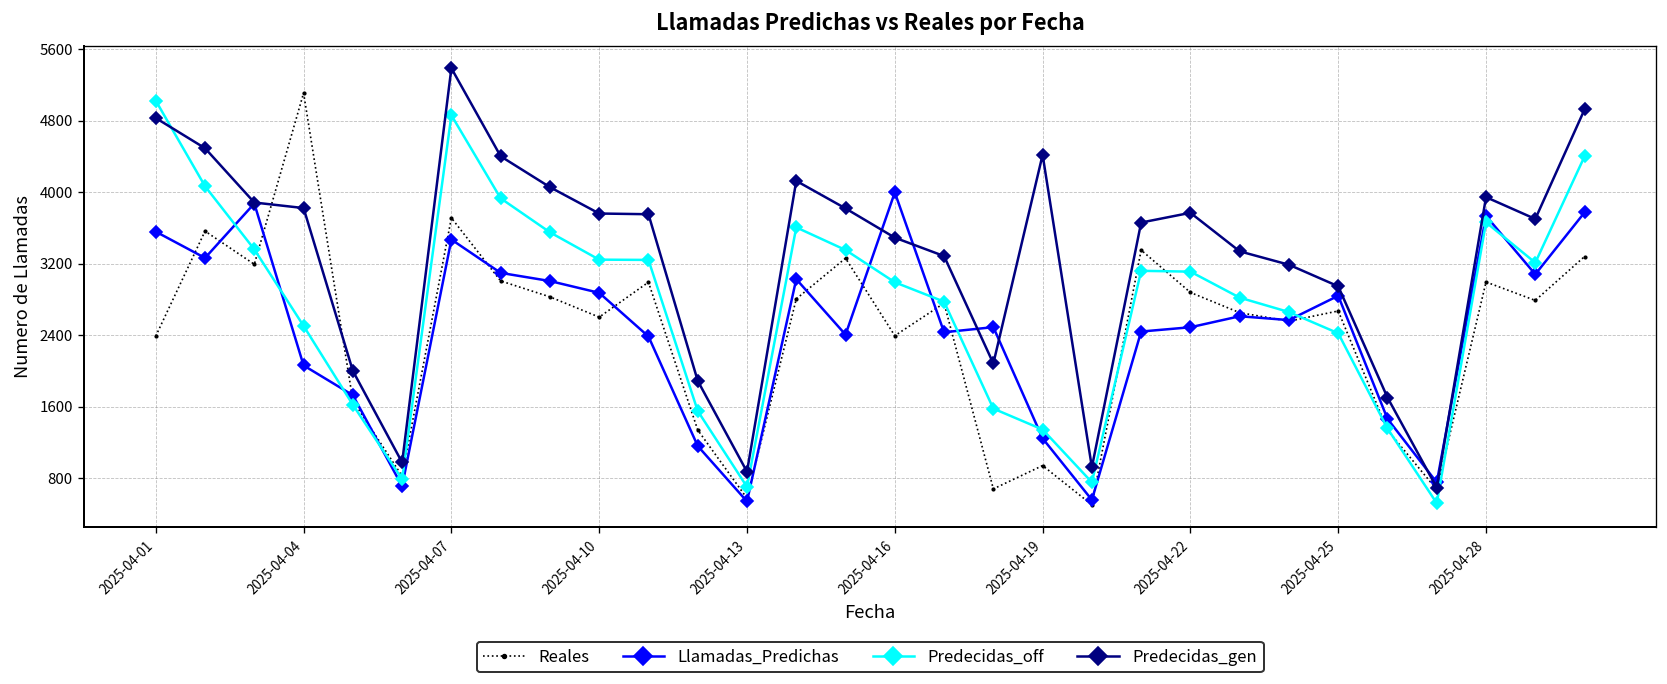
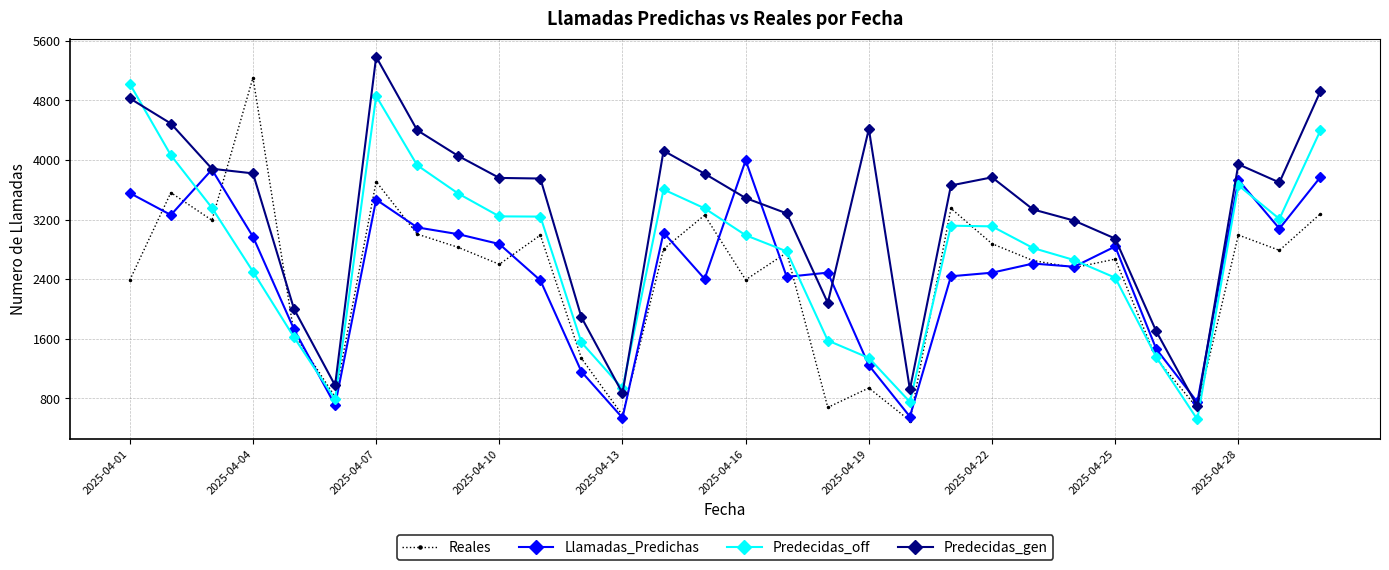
Llamadas_Predichas, 2025-04-04: 2100 -> 3000
Predecidas_off, 2025-04-13: 700 -> 900
